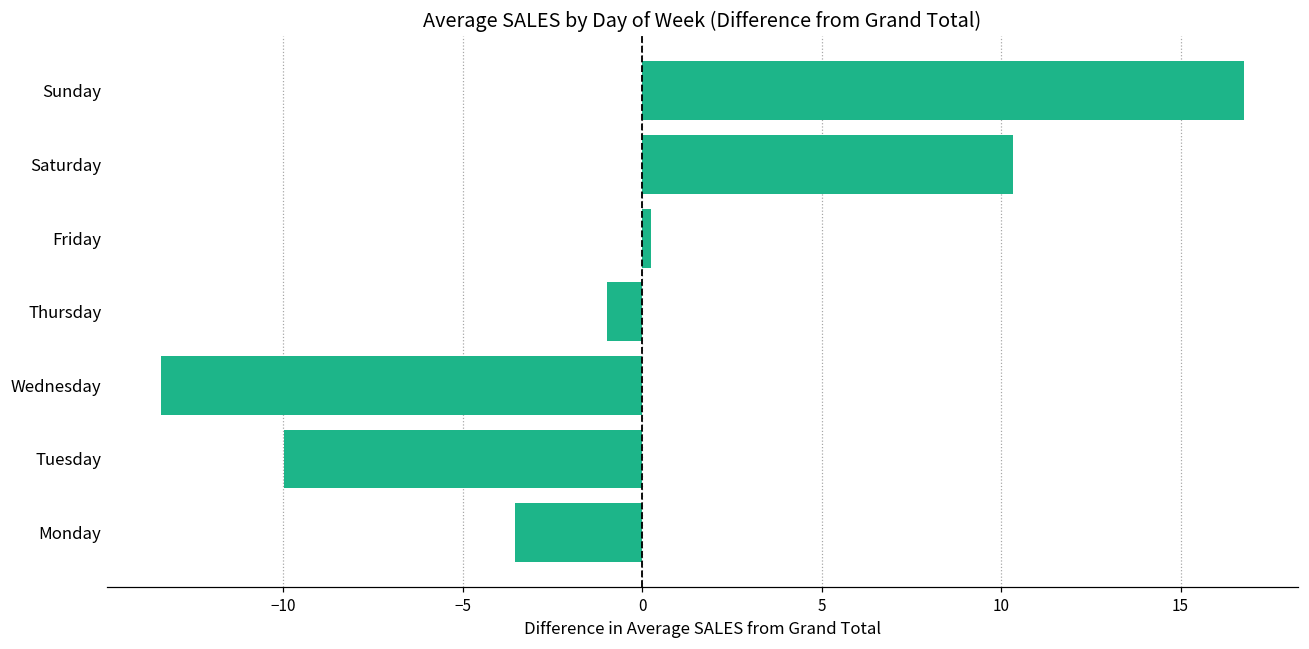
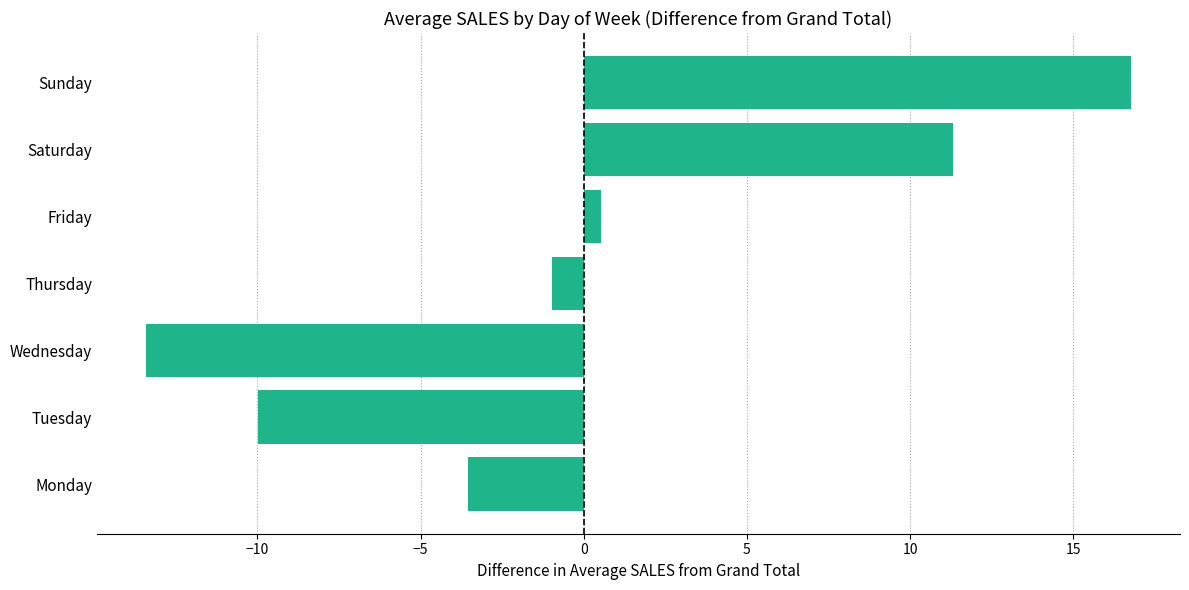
Saturday: 10.3 -> 11.3
Friday: 0.2 -> 0.5
